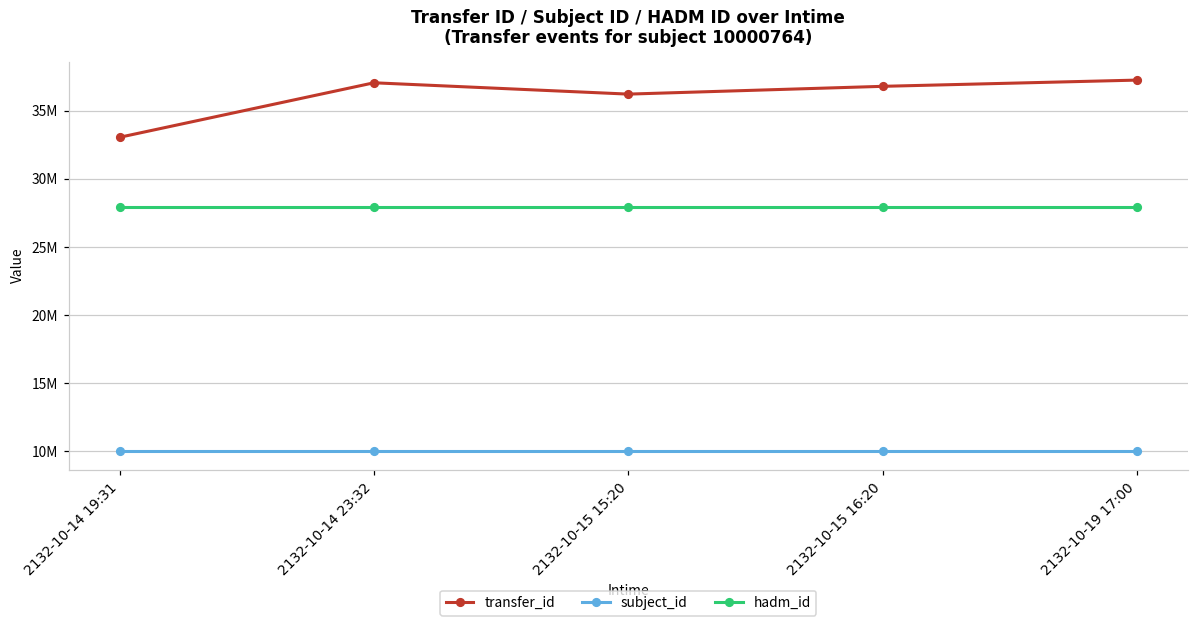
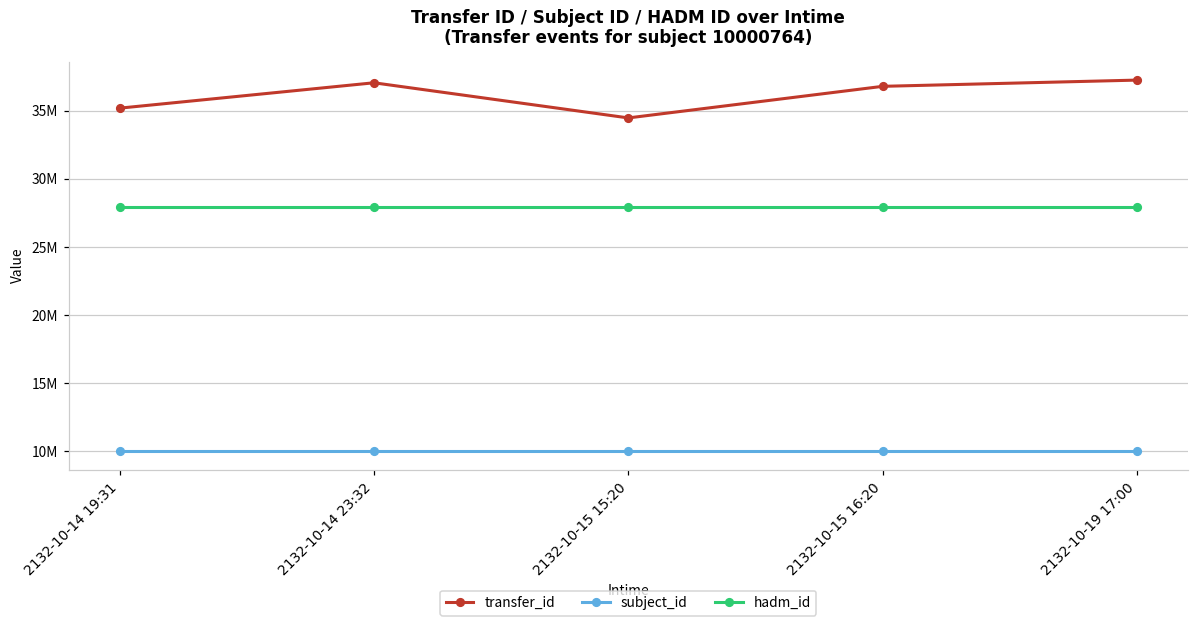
transfer_id, 2132-10-14 19:31: 33100000 -> 35200000
transfer_id, 2132-10-15 15:20: 36200000 -> 34500000
